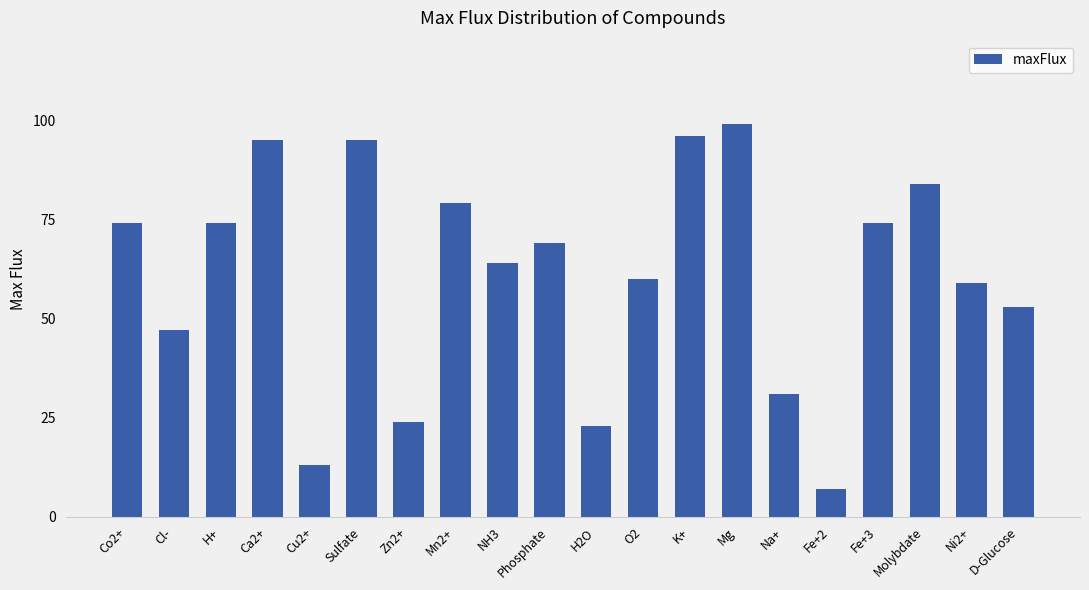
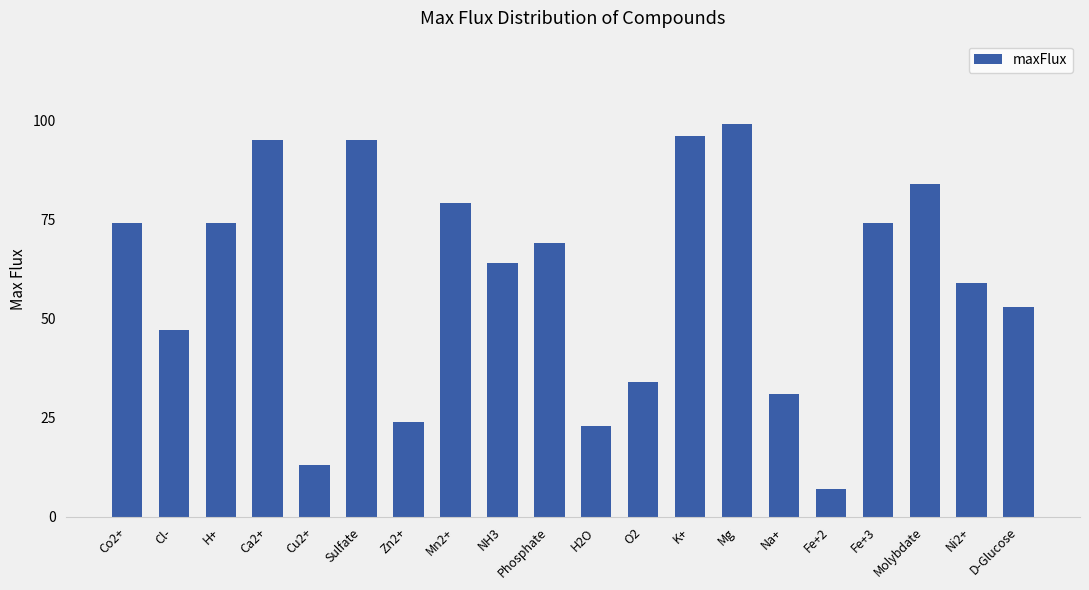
O2: 60 -> 34
